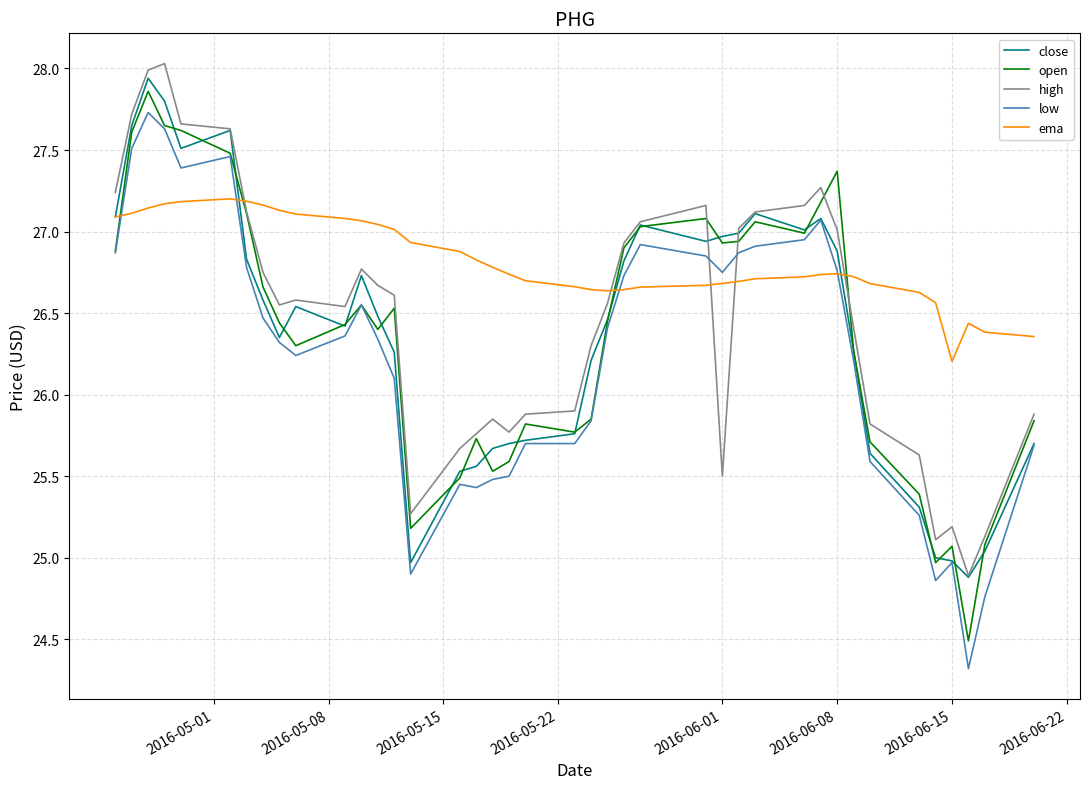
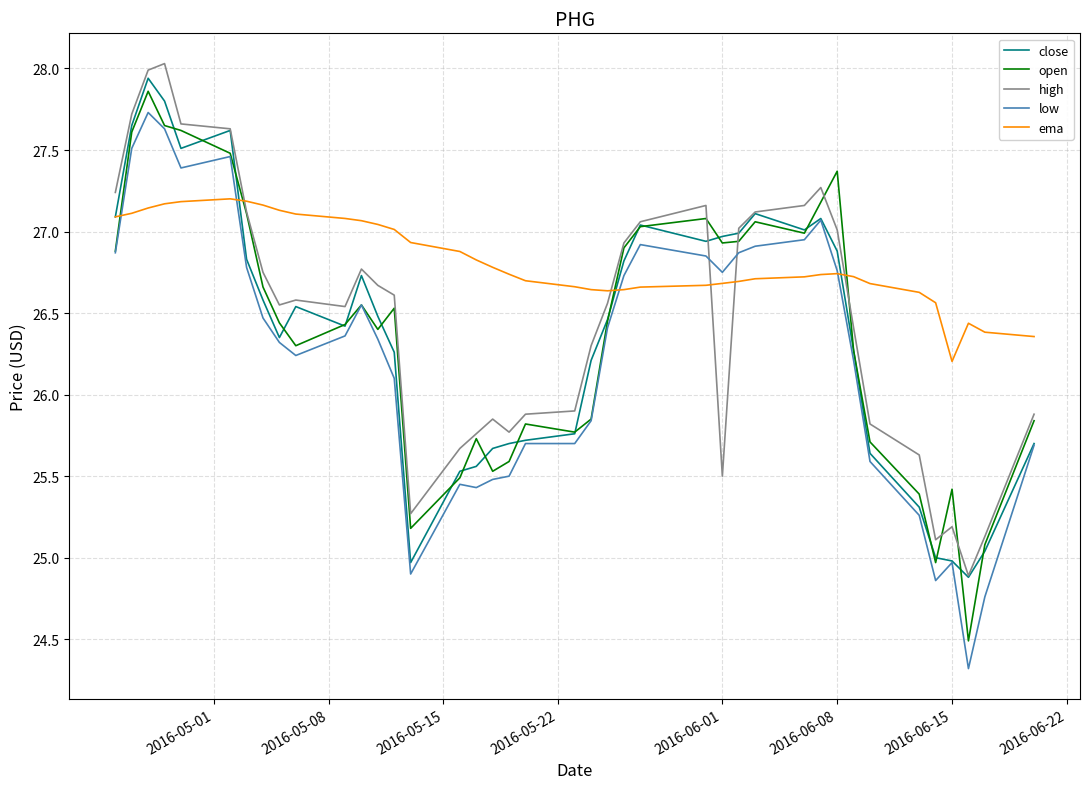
open, 2016-06-15: 25.07 -> 25.42
